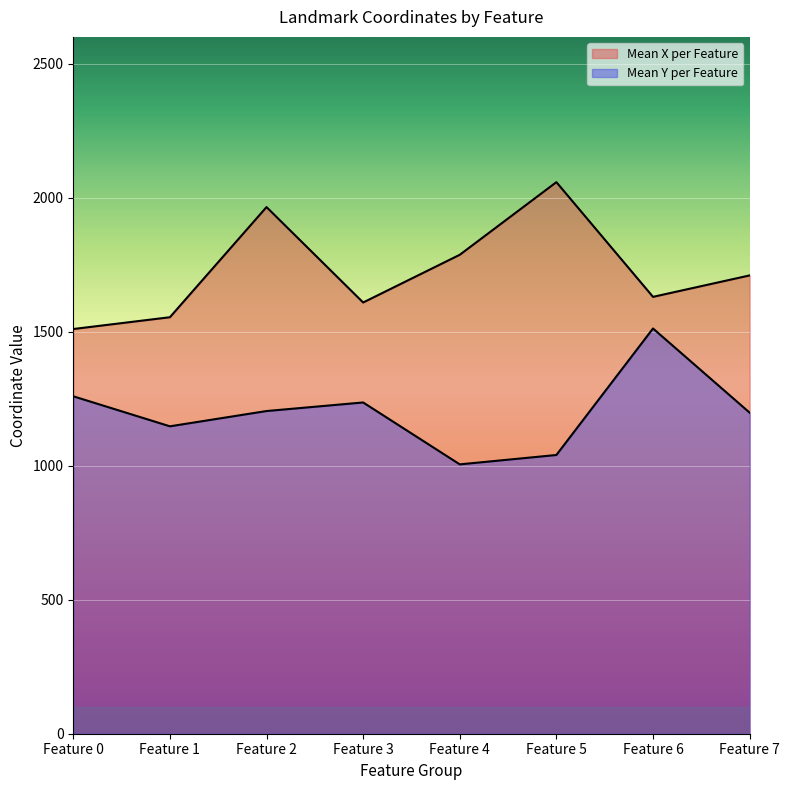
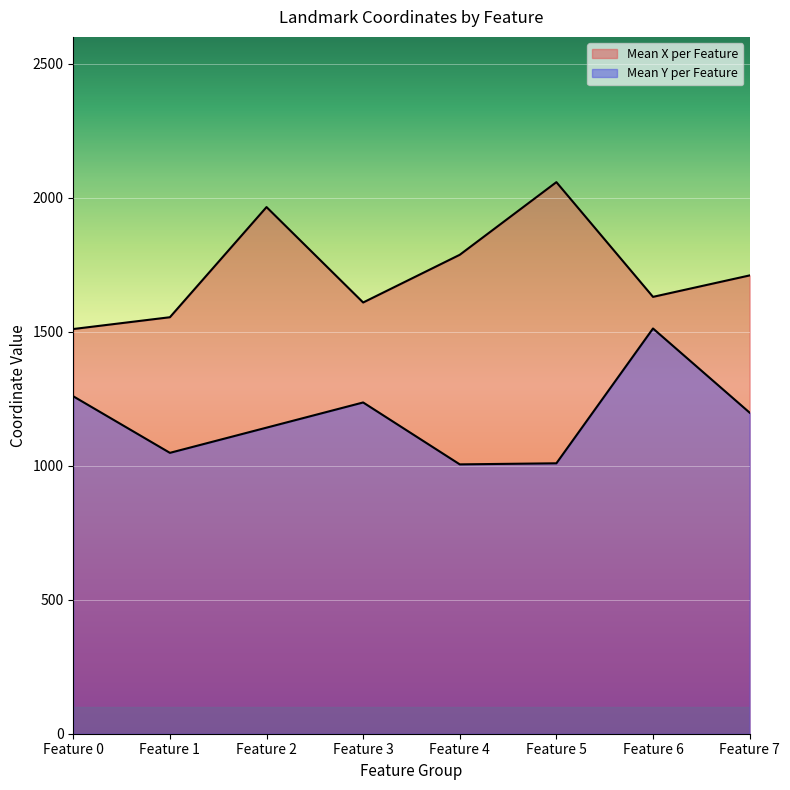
Mean Y per Feature, Feature 1: 1150 -> 1050
Mean Y per Feature, Feature 2: 1200 -> 1140
Mean Y per Feature, Feature 5: 1040 -> 1010
